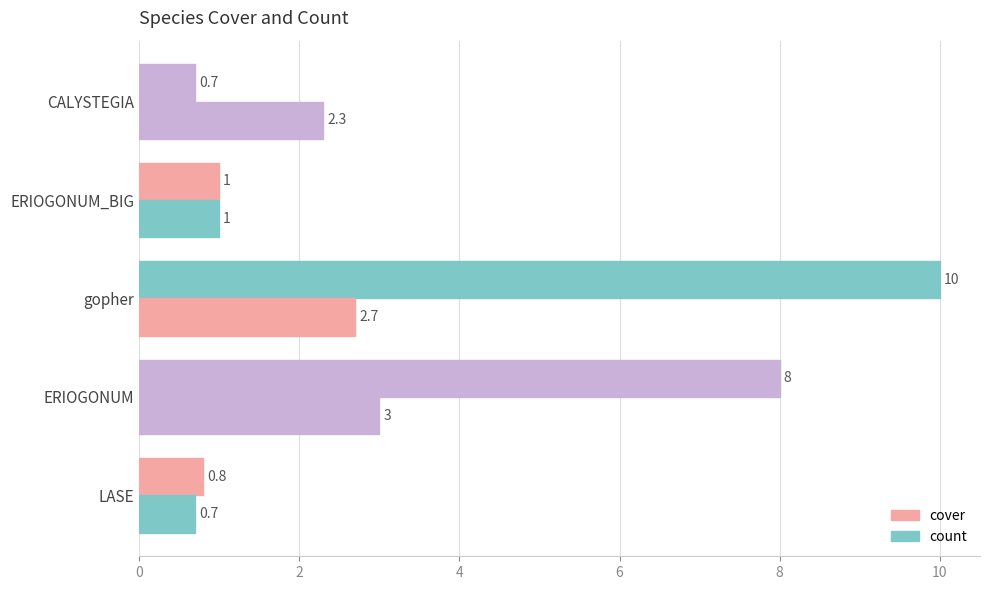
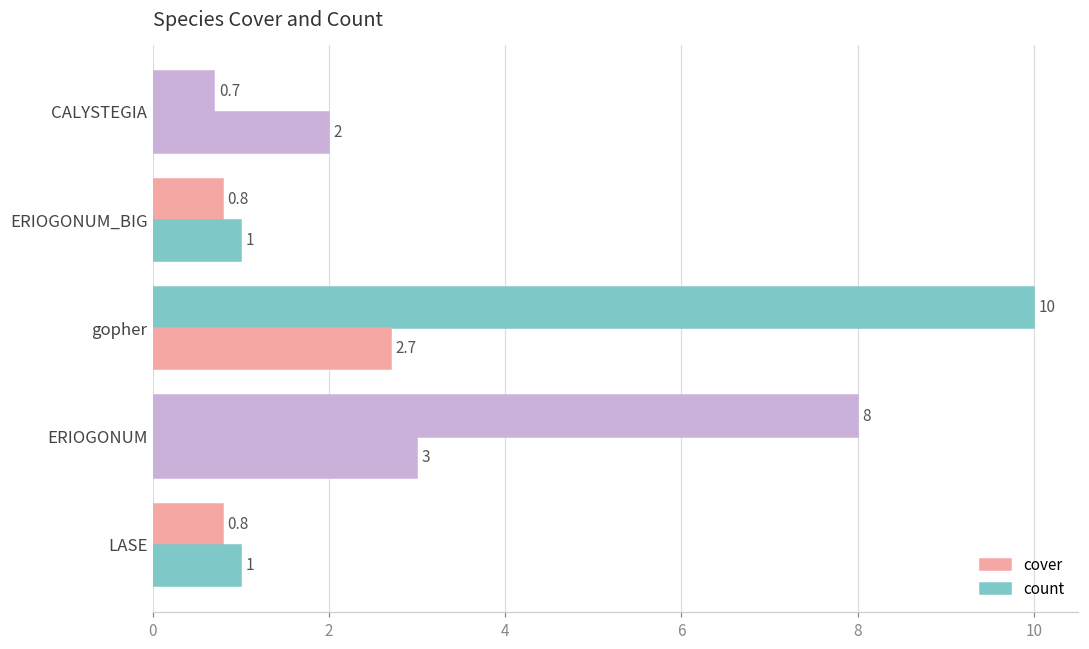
count, CALYSTEGIA: 2.3 -> 2
cover, ERIOGONUM_BIG: 1 -> 0.8
count, LASE: 0.7 -> 1
